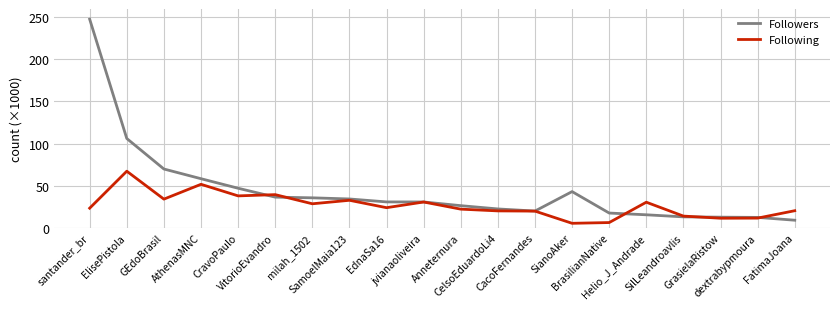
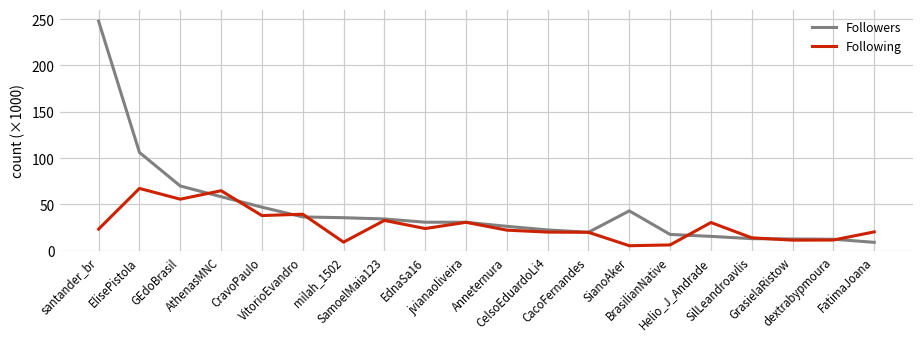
Following, GEdoBrasil: 30 -> 60
Following, AthenasMNC: 50 -> 60
Following, milah_1502: 30 -> 10
